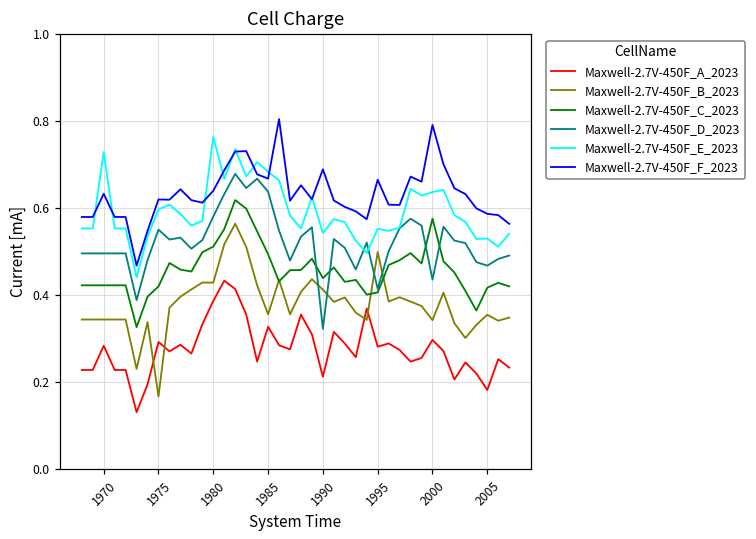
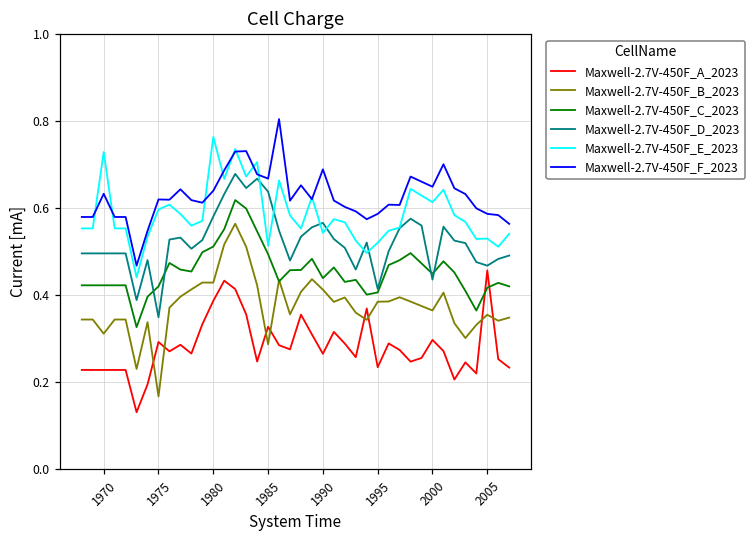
Maxwell-2.7V-450F_A_2023, 1970: 0.28 -> 0.23
Maxwell-2.7V-450F_B_2023, 1970: 0.34 -> 0.31
Maxwell-2.7V-450F_D_2023, 1975: 0.55 -> 0.35
Maxwell-2.7V-450F_B_2023, 1985: 0.36 -> 0.29
Maxwell-2.7V-450F_E_2023, 1985: 0.68 -> 0.51
Maxwell-2.7V-450F_A_2023, 1990: 0.21 -> 0.26
Maxwell-2.7V-450F_D_2023, 1990: 0.32 -> 0.57
Maxwell-2.7V-450F_A_2023, 1995: 0.28 -> 0.23
Maxwell-2.7V-450F_B_2023, 1995: 0.50 -> 0.38
Maxwell-2.7V-450F_E_2023, 1995: 0.55 -> 0.52
Maxwell-2.7V-450F_F_2023, 1995: 0.67 -> 0.59
Maxwell-2.7V-450F_B_2023, 2000: 0.34 -> 0.36
Maxwell-2.7V-450F_C_2023, 2000: 0.58 -> 0.45
Maxwell-2.7V-450F_E_2023, 2000: 0.64 -> 0.61
Maxwell-2.7V-450F_F_2023, 2000: 0.79 -> 0.65
Maxwell-2.7V-450F_A_2023, 2005: 0.18 -> 0.46
